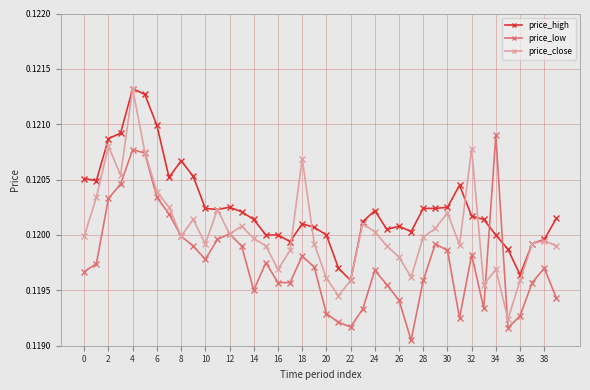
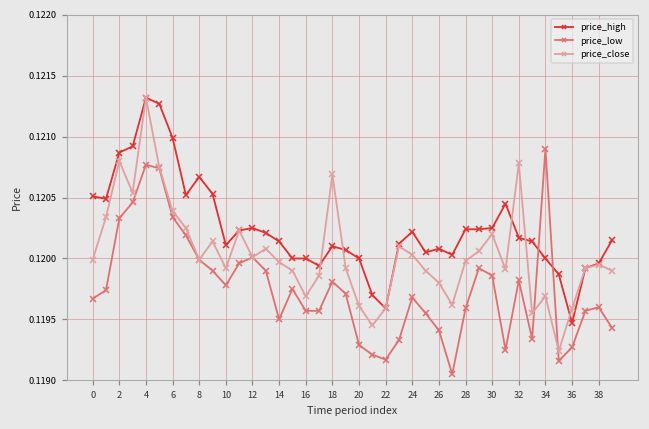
price_high, 10: 0.12024 -> 0.12011
price_high, 36: 0.11964 -> 0.11947
price_low, 38: 0.1197 -> 0.1196
